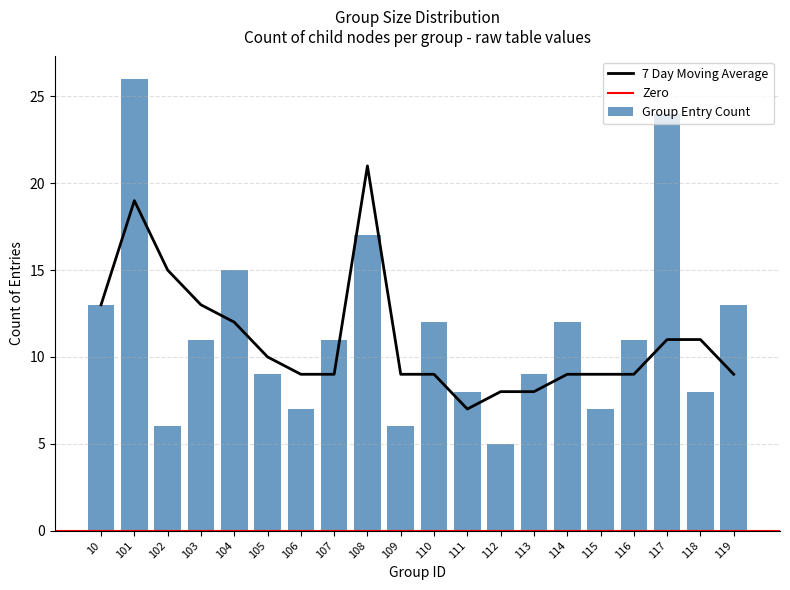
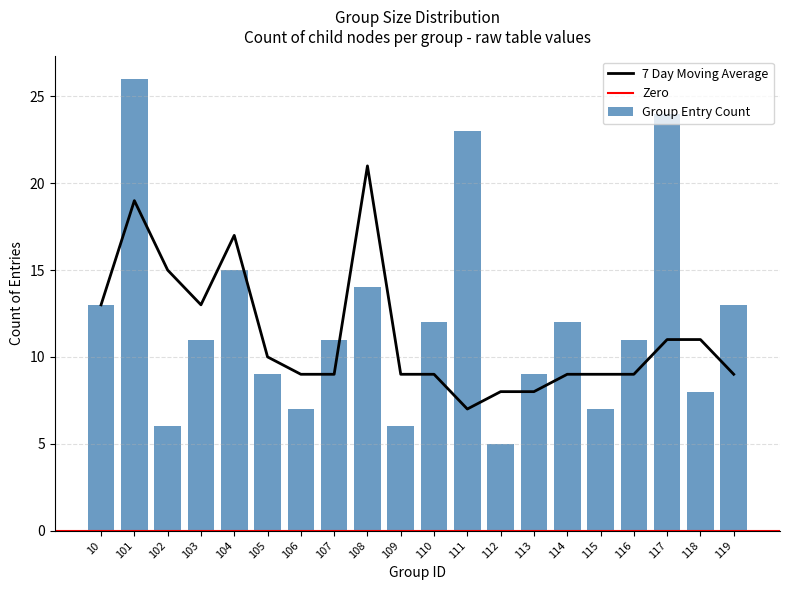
7 Day Moving Average, 104: 12 -> 17
Group Entry Count, 108: 17 -> 14
Group Entry Count, 111: 8 -> 23
